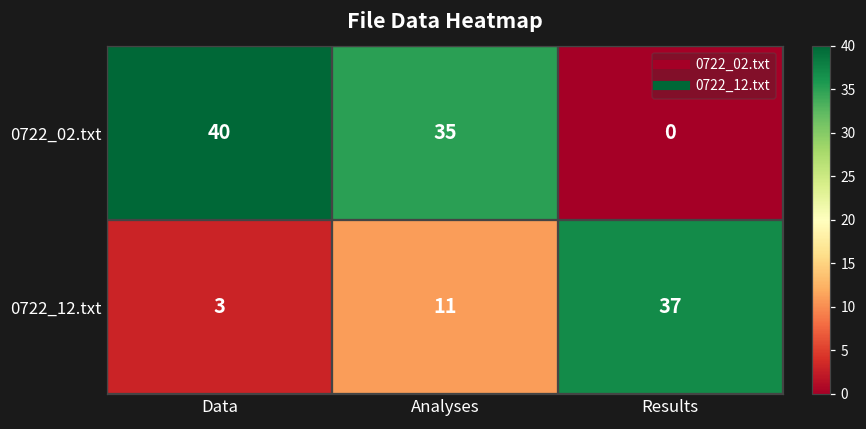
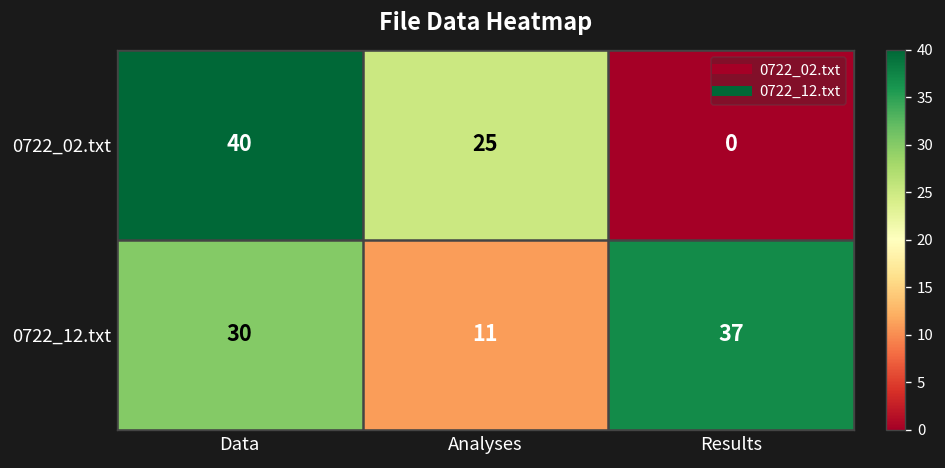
0722_02.txt, Analyses: 35 -> 25
0722_12.txt, Data: 3 -> 30
